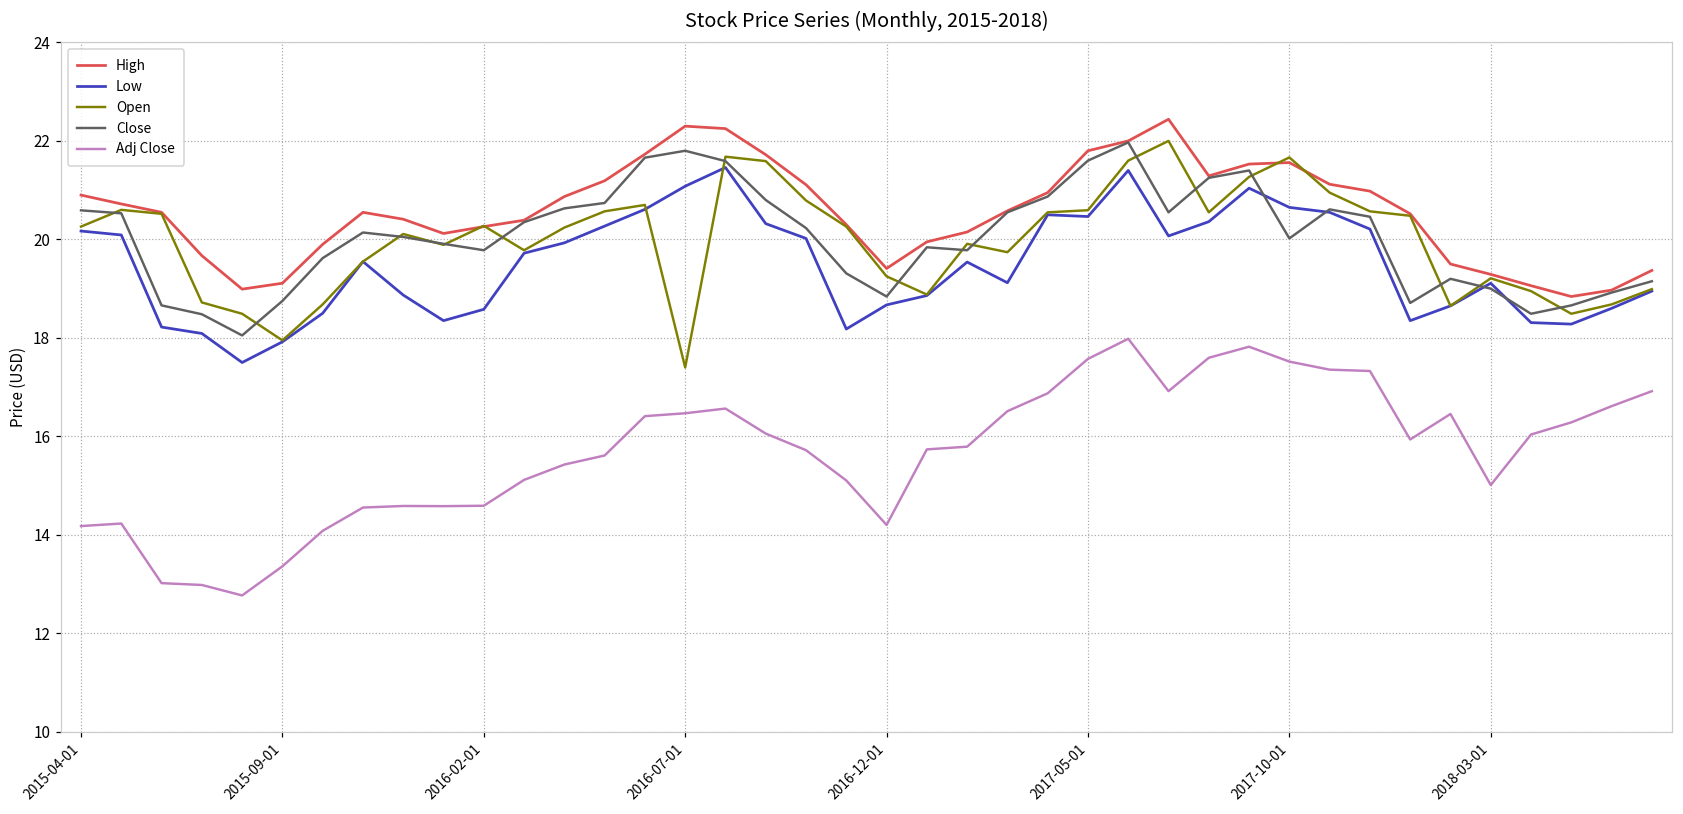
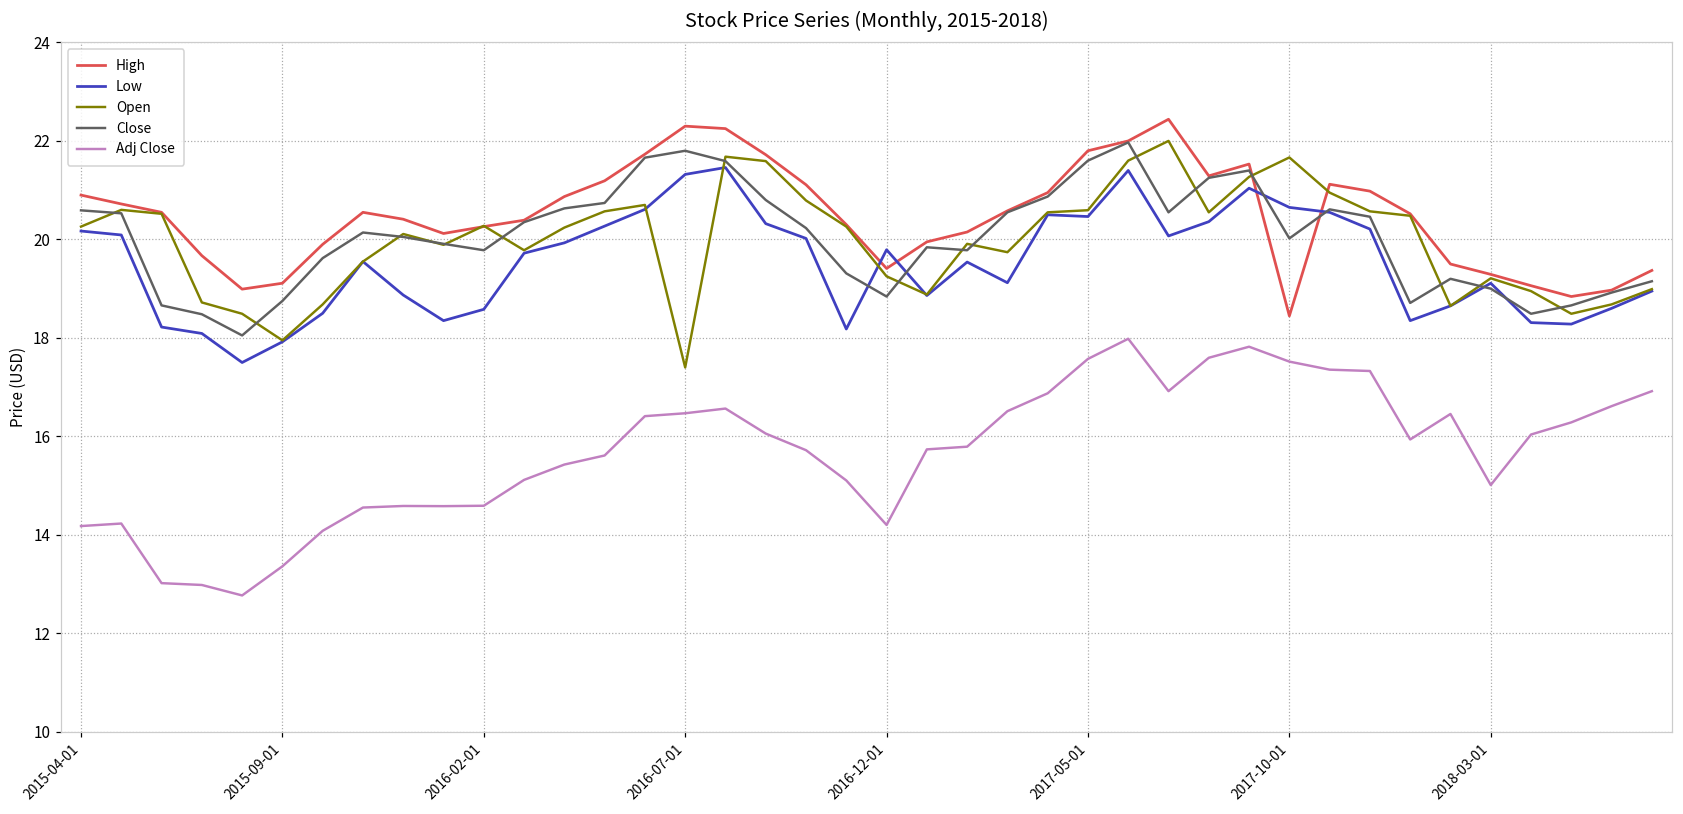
Low, 2016-07-01: 21.1 -> 21.3
Low, 2016-12-01: 18.7 -> 19.8
High, 2017-10-01: 21.6 -> 18.4
